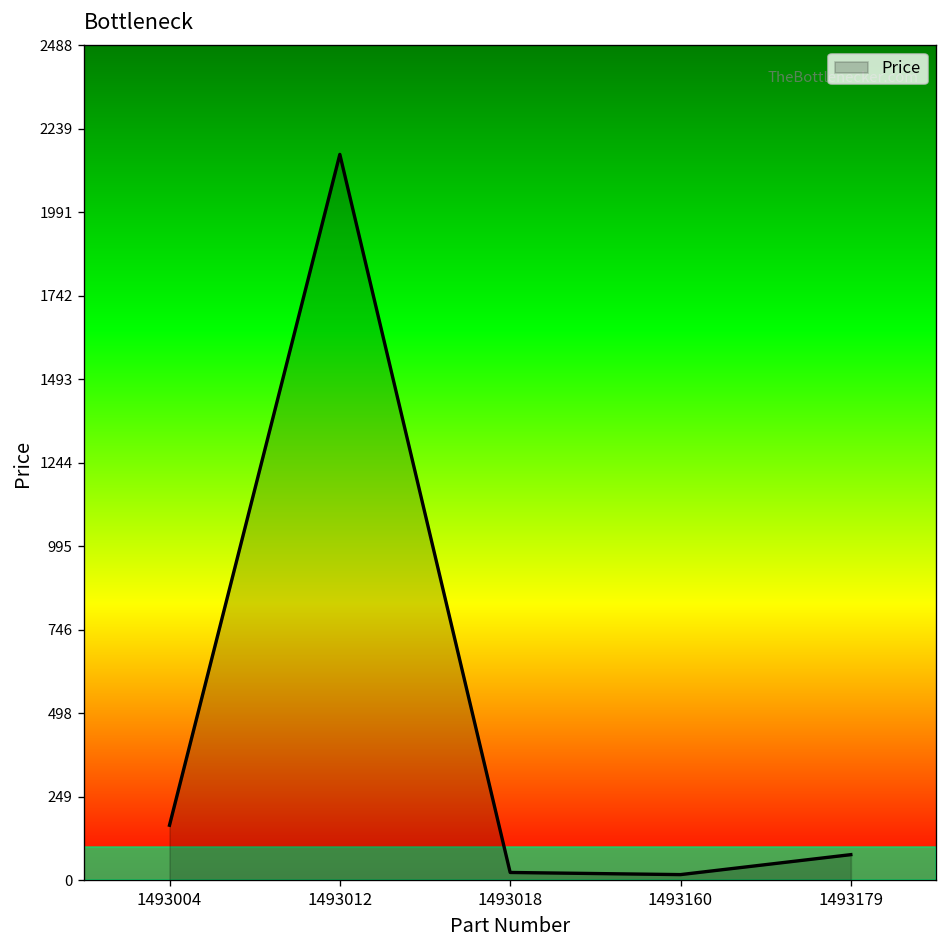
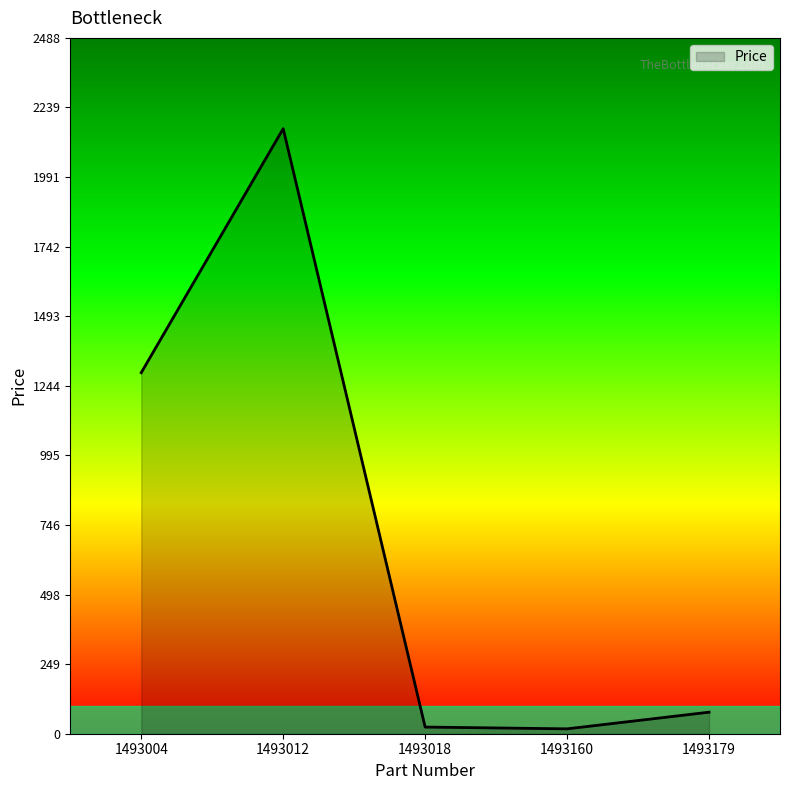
1493004: 160 -> 1290
